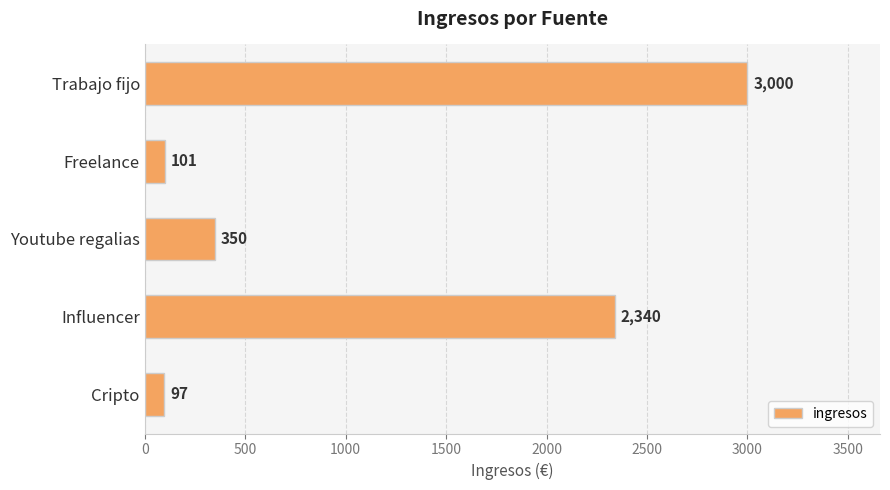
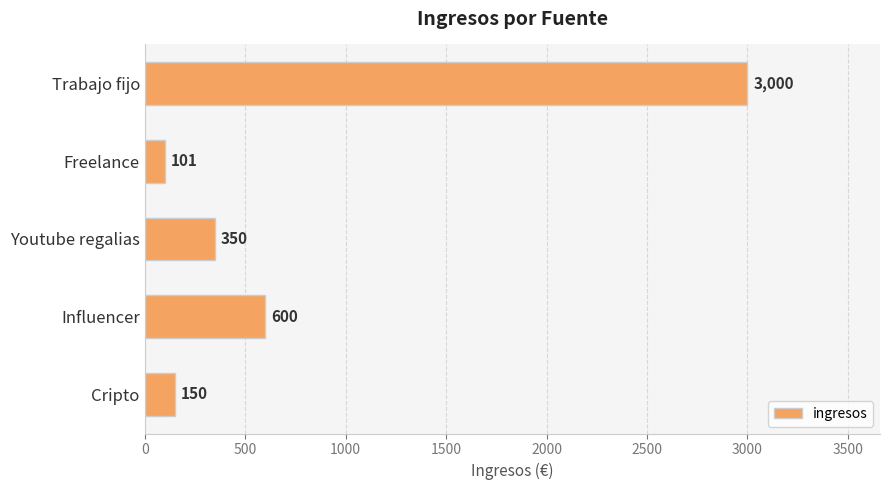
Influencer: 2,340 -> 600
Cripto: 97 -> 150
